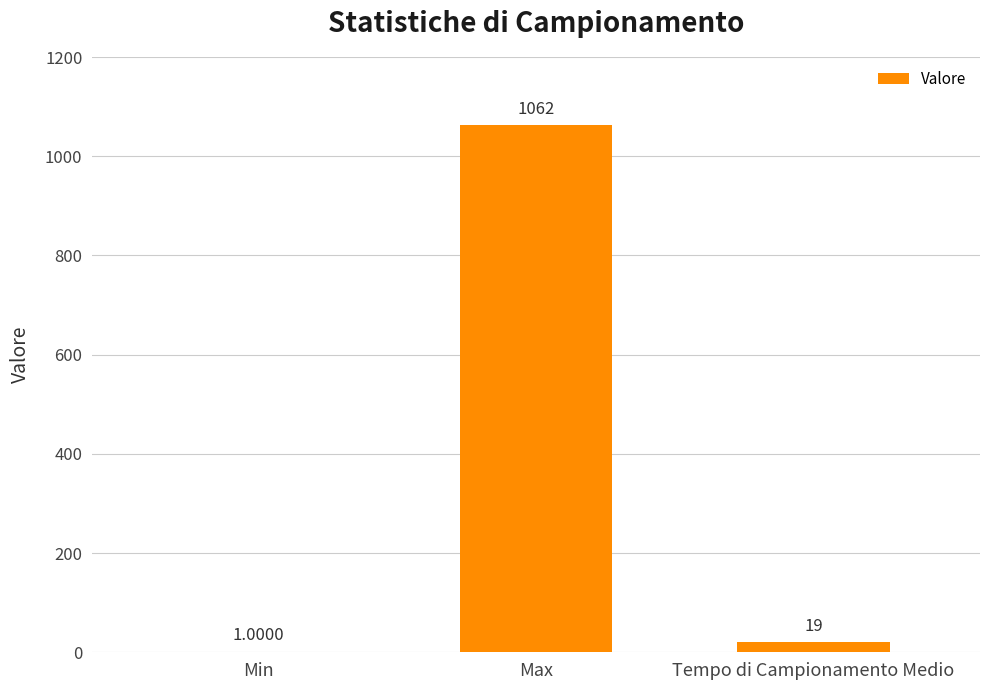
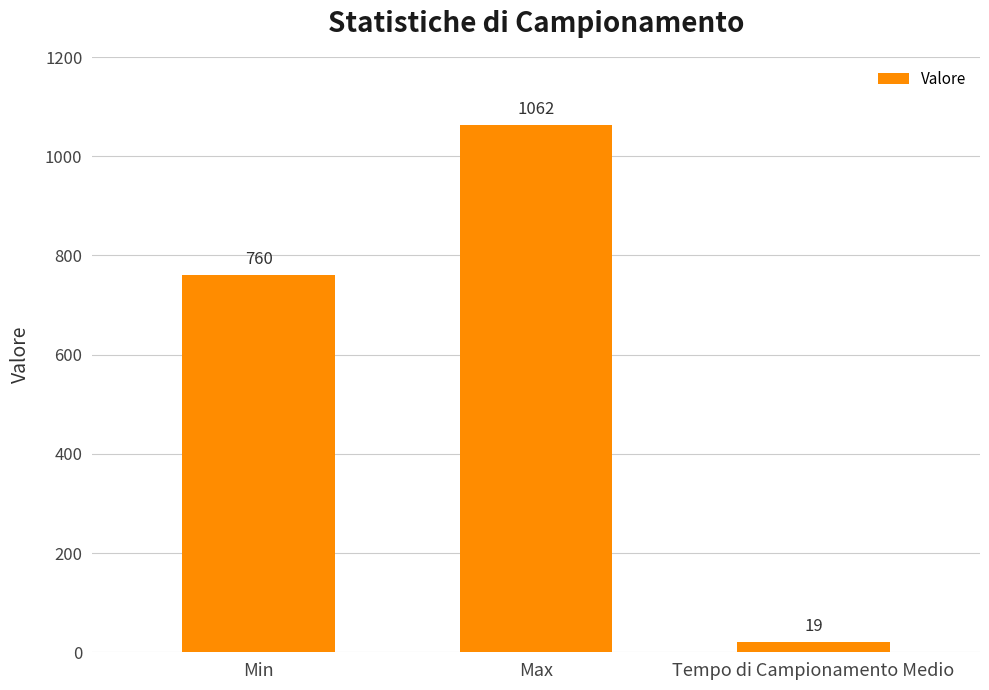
Min: 1.0000 -> 760
